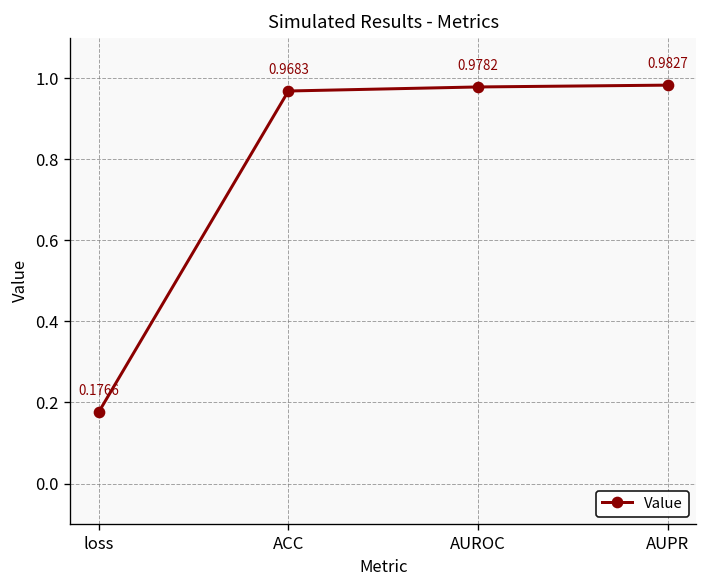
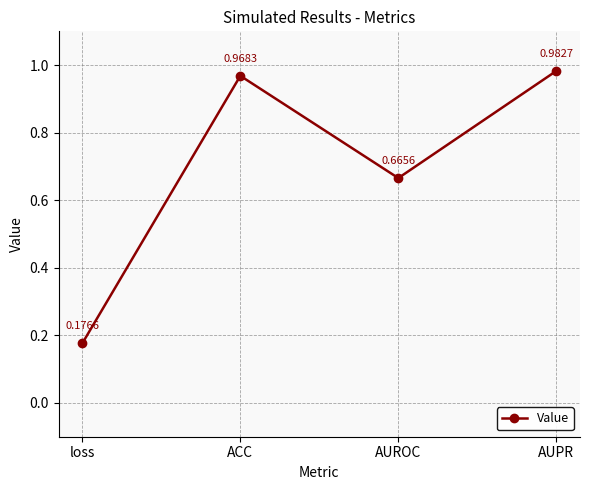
AUROC: 0.9782 -> 0.6656
